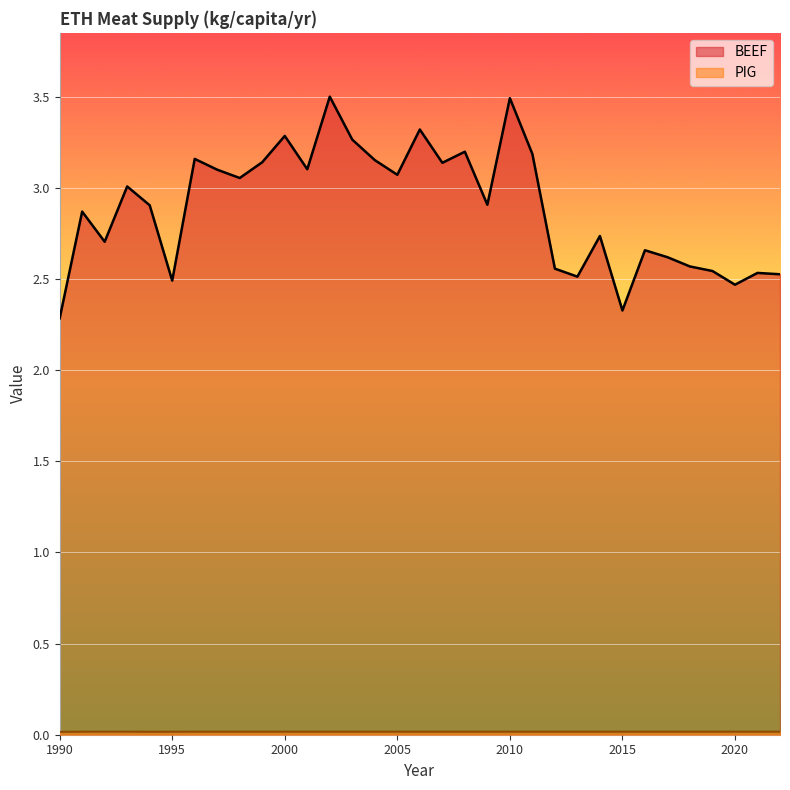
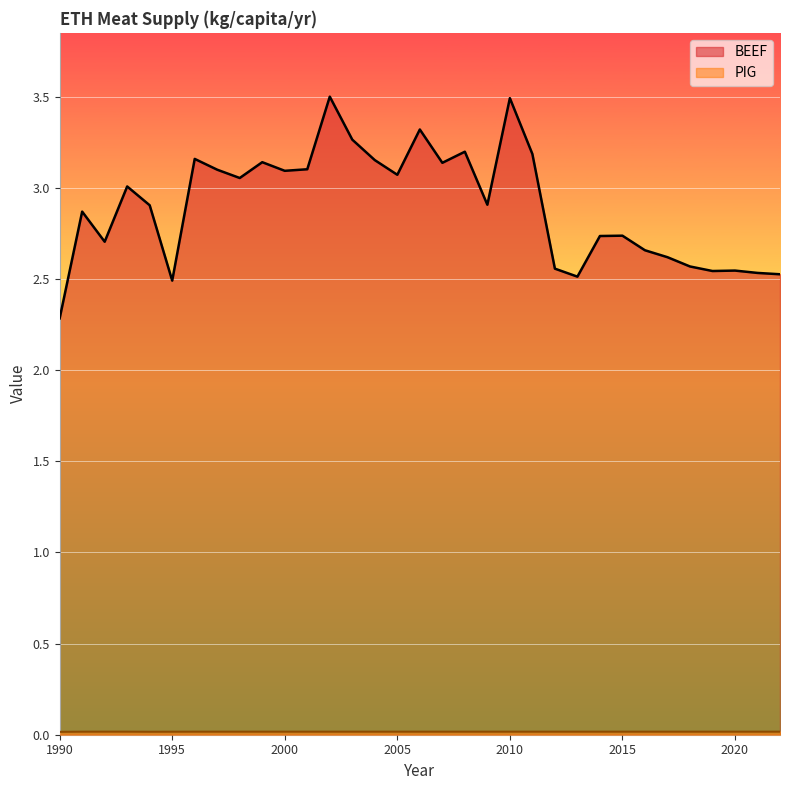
BEEF, 2000: 3.28 -> 3.09
BEEF, 2015: 2.33 -> 2.74
BEEF, 2020: 2.47 -> 2.55
